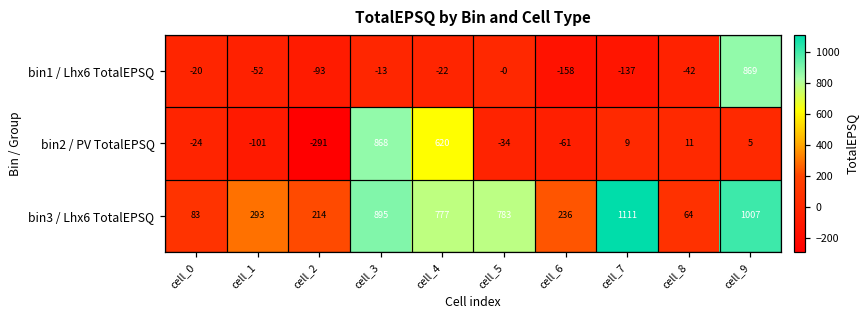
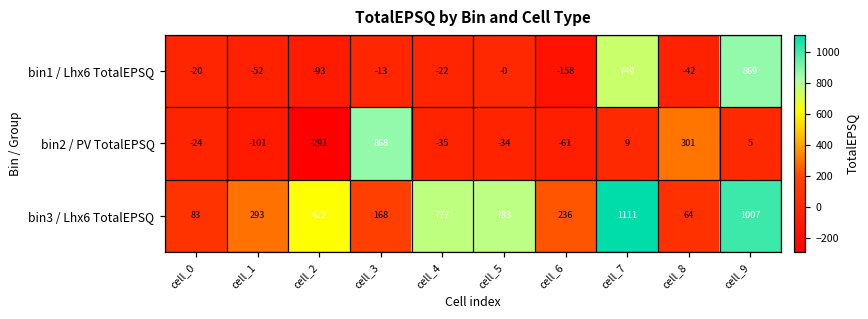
bin1 / Lhx6 TotalEPSQ, cell_7: -137 -> 749
bin2 / PV TotalEPSQ, cell_4: 620 -> -35
bin2 / PV TotalEPSQ, cell_8: 11 -> 301
bin3 / Lhx6 TotalEPSQ, cell_2: 214 -> 622
bin3 / Lhx6 TotalEPSQ, cell_3: 895 -> 168
